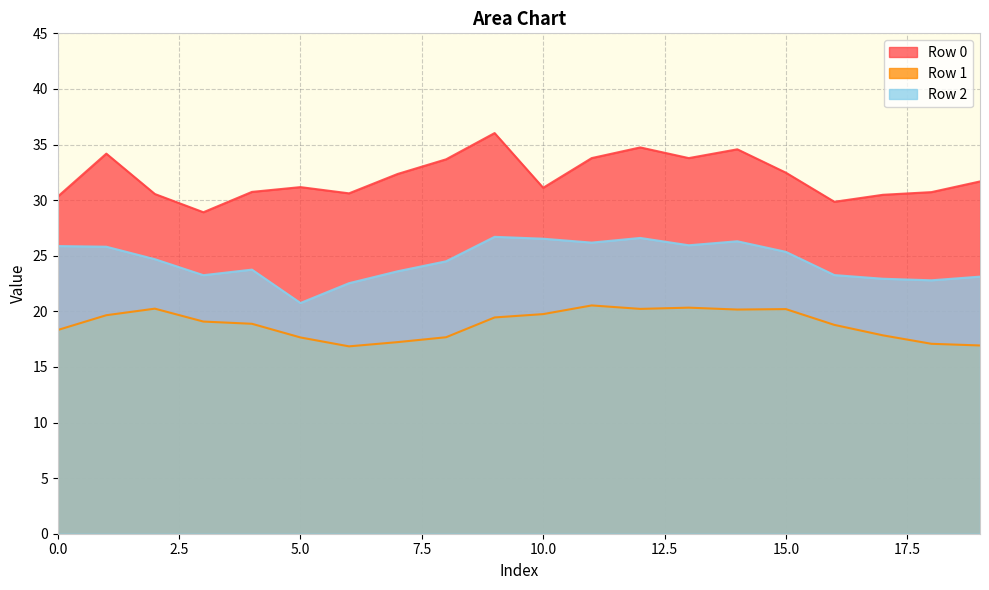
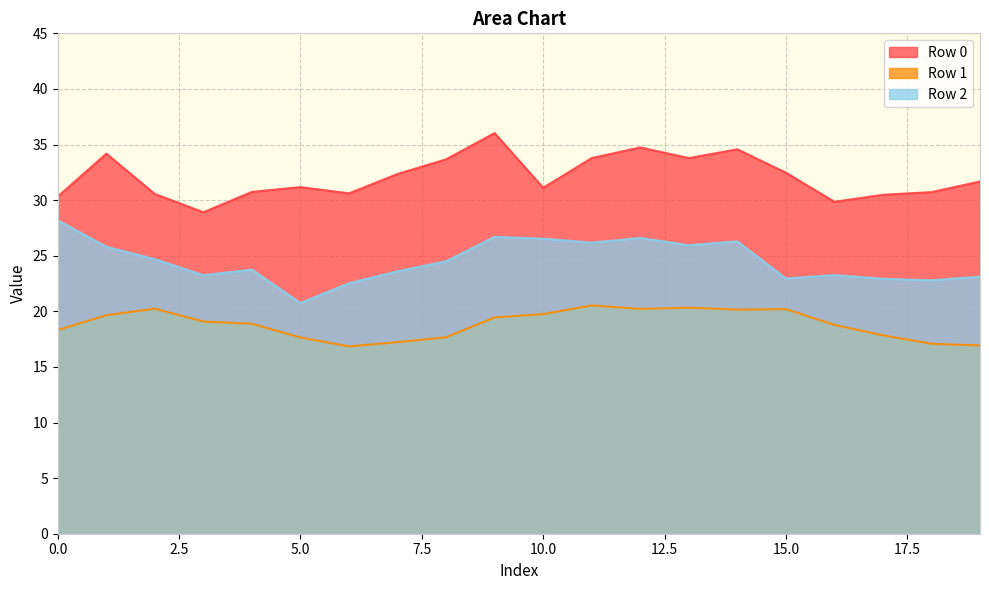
Row 2, 0.0: 25.9 -> 28.2
Row 2, 15.0: 25.4 -> 23.0
